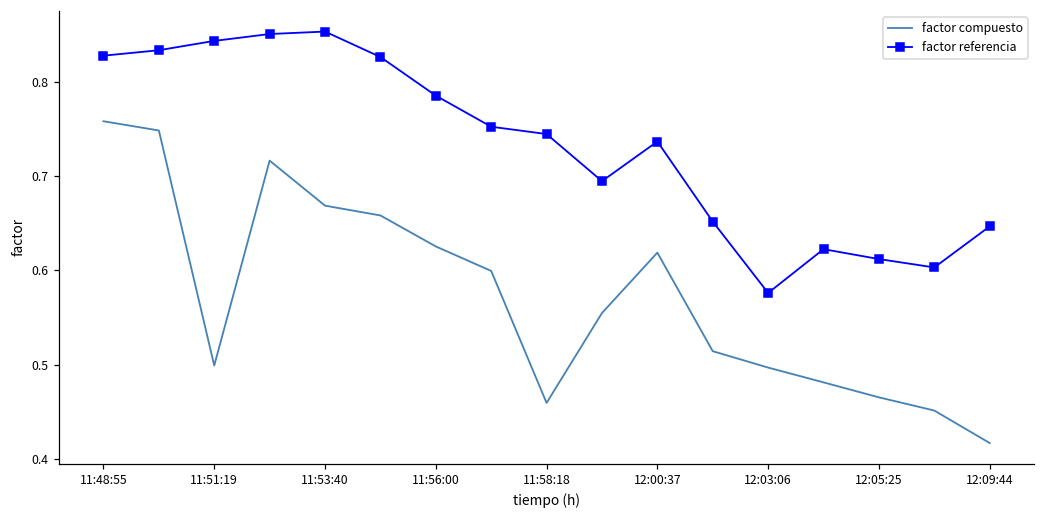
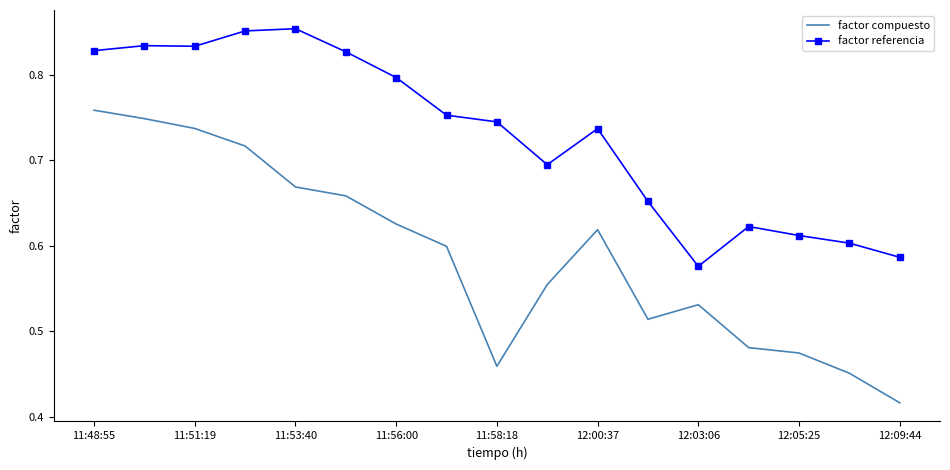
factor compuesto, 11:51:19: 0.50 -> 0.74
factor referencia, 11:51:19: 0.84 -> 0.83
factor referencia, 11:56:00: 0.79 -> 0.80
factor compuesto, 12:03:06: 0.50 -> 0.53
factor compuesto, 12:05:25: 0.465 -> 0.475
factor referencia, 12:09:44: 0.65 -> 0.59
